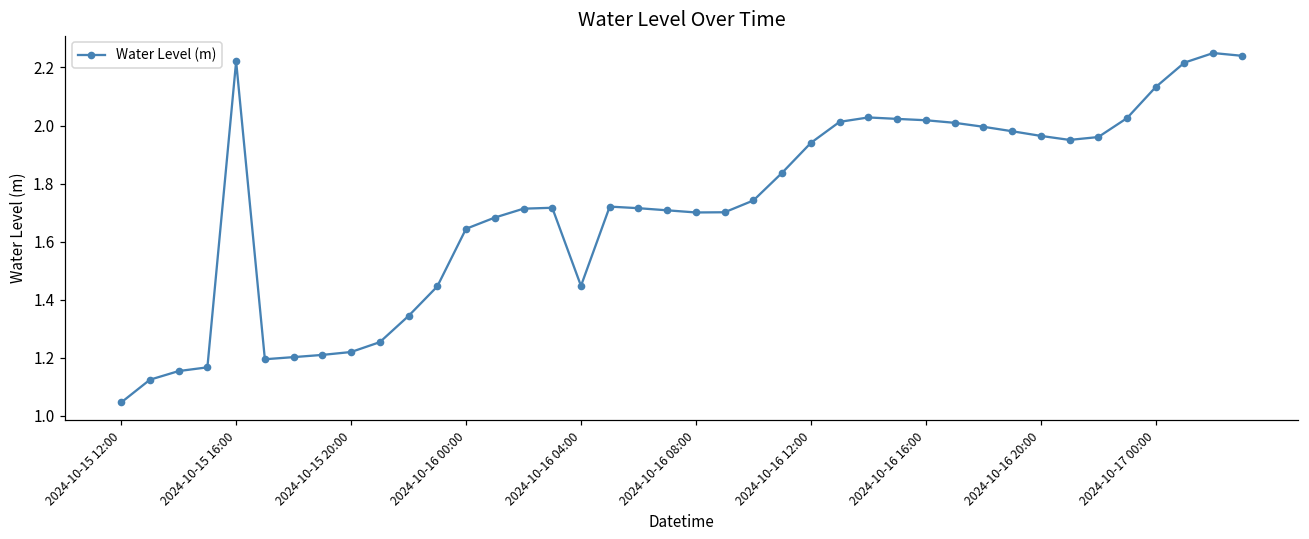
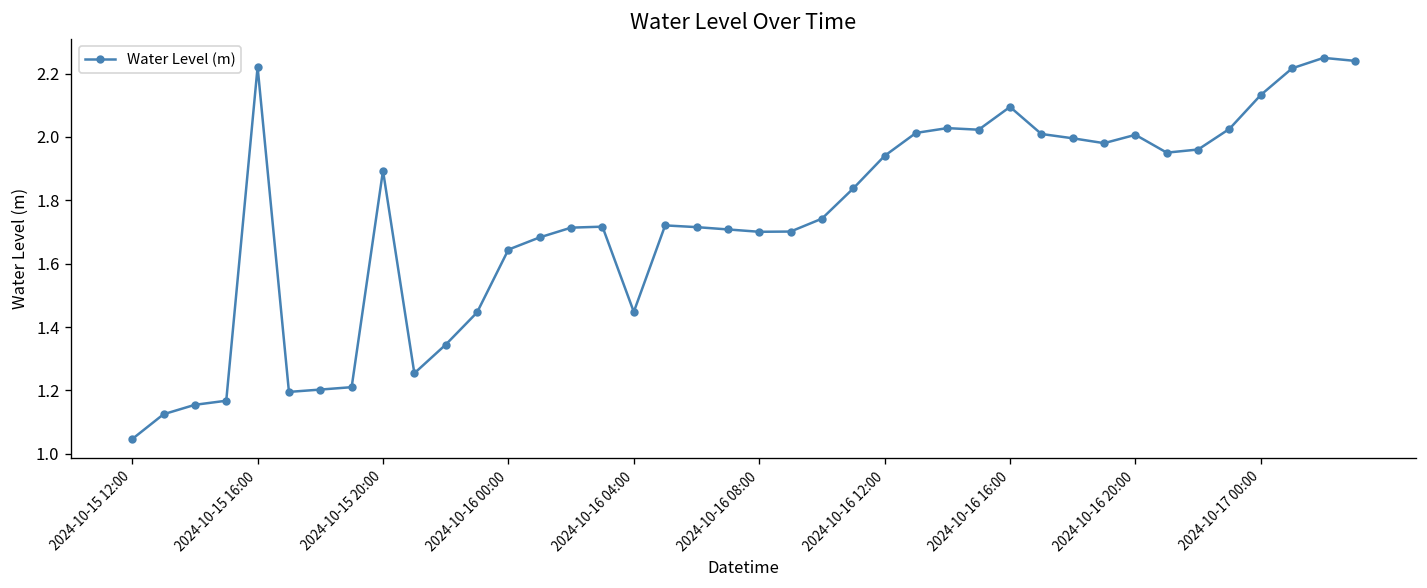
2024-10-15 20:00: 1.22 -> 1.89
2024-10-16 16:00: 2.02 -> 2.09
2024-10-16 20:00: 1.96 -> 2.01
